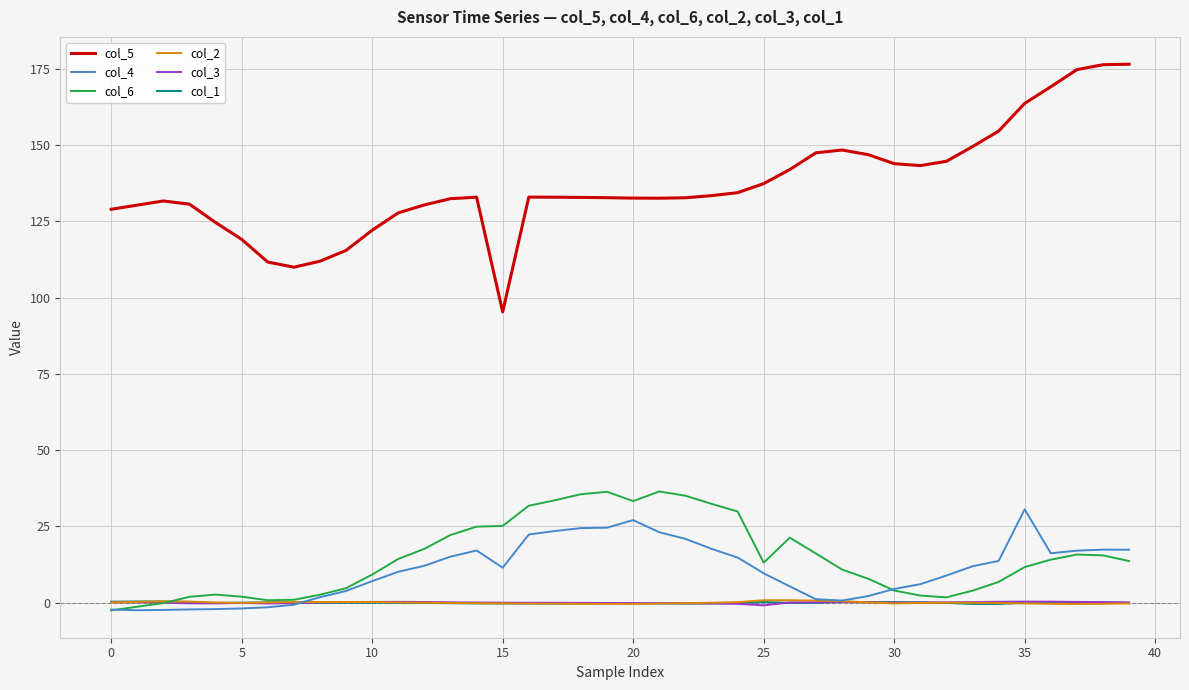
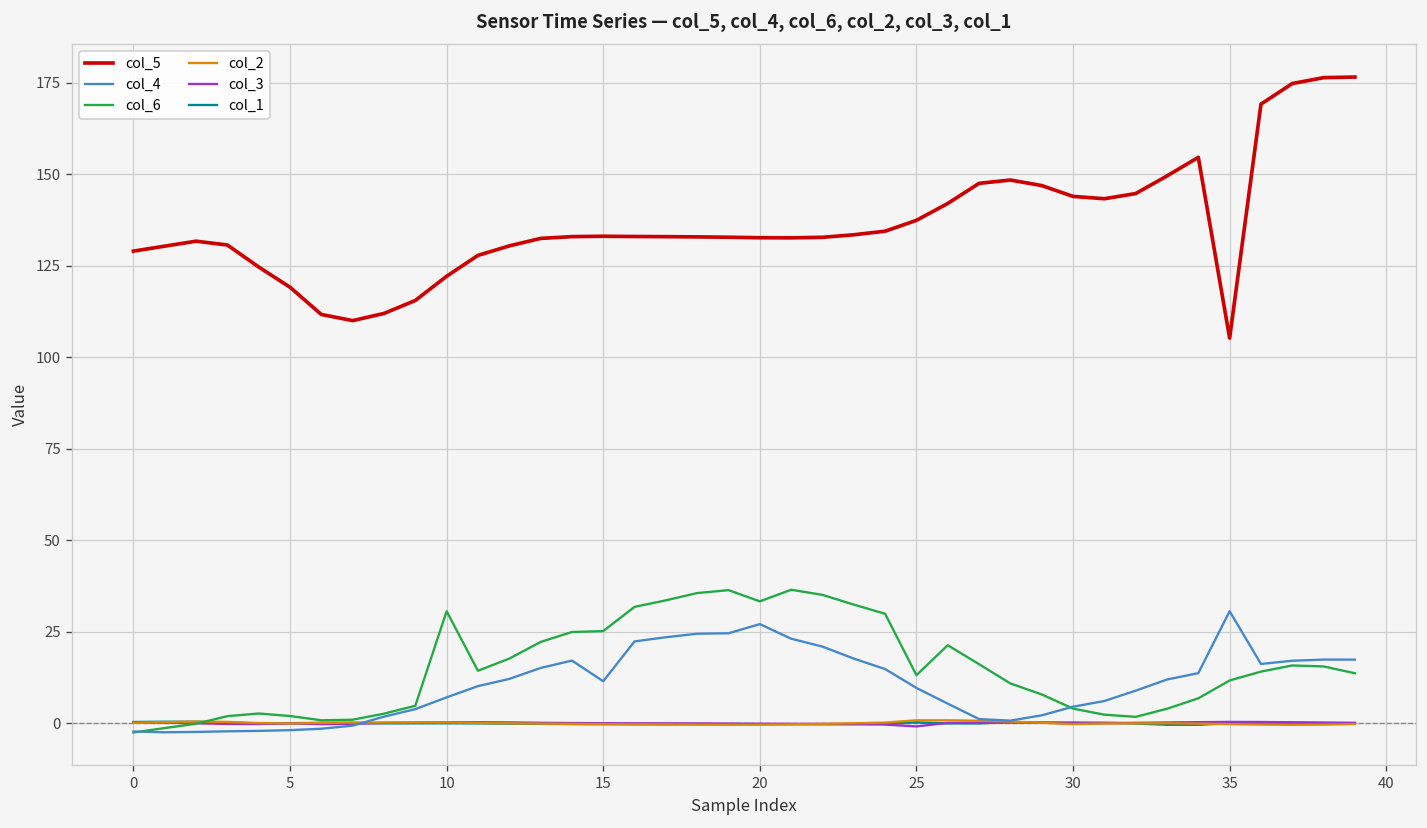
col_6, 10: 9 -> 31
col_5, 15: 95 -> 133
col_5, 35: 164 -> 105
